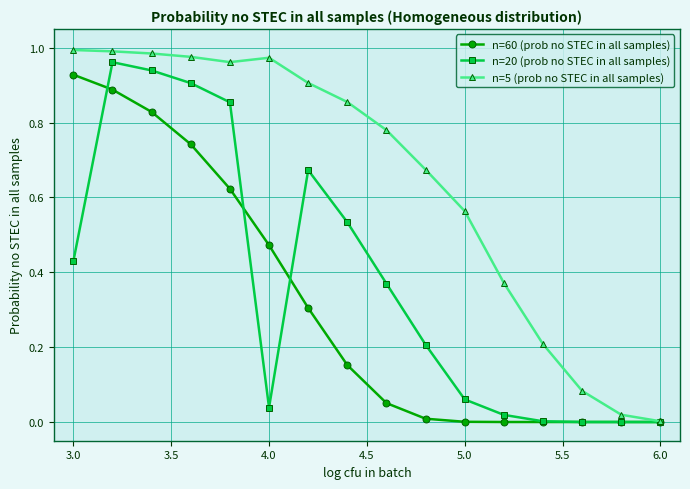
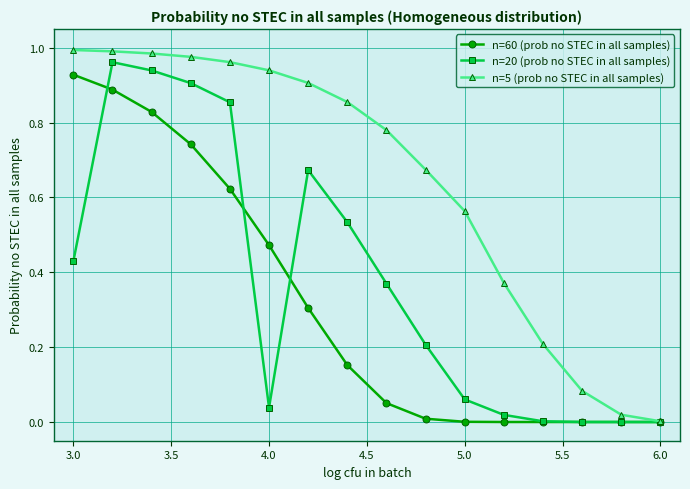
n=5 (prob no STEC in all samples), 4.0: 0.97 -> 0.94
